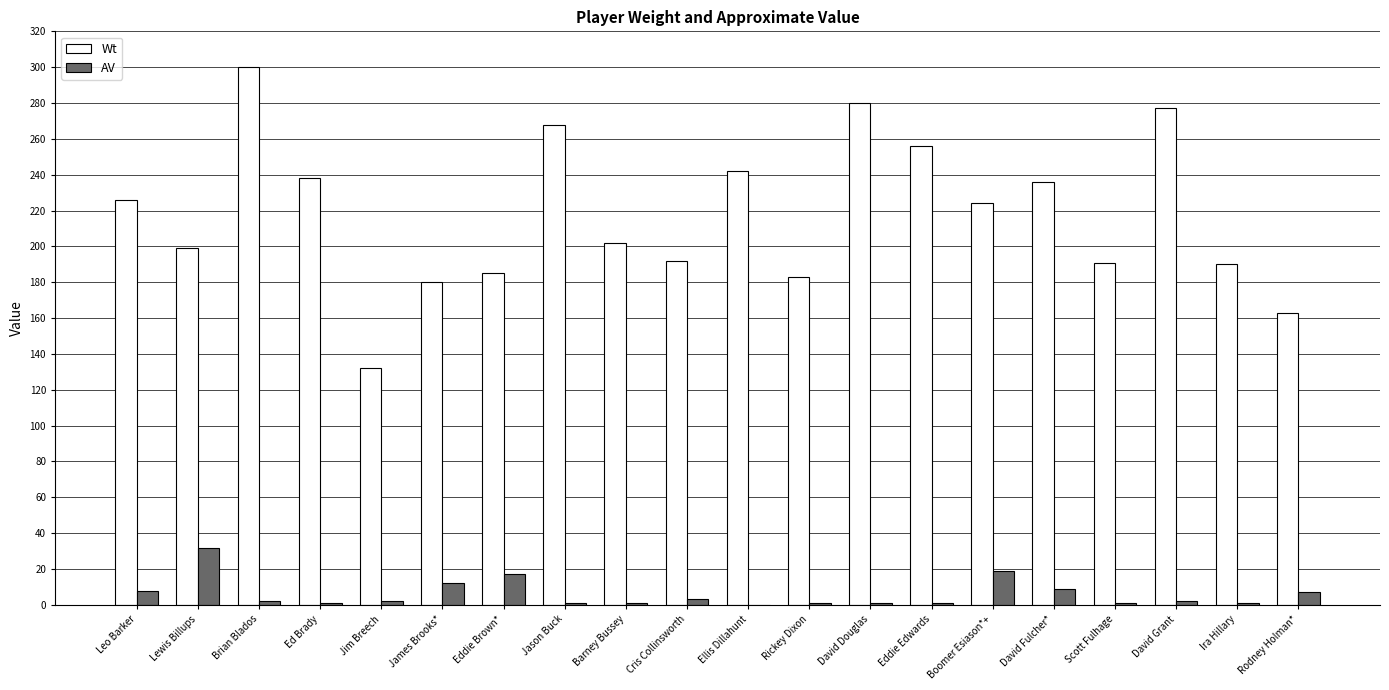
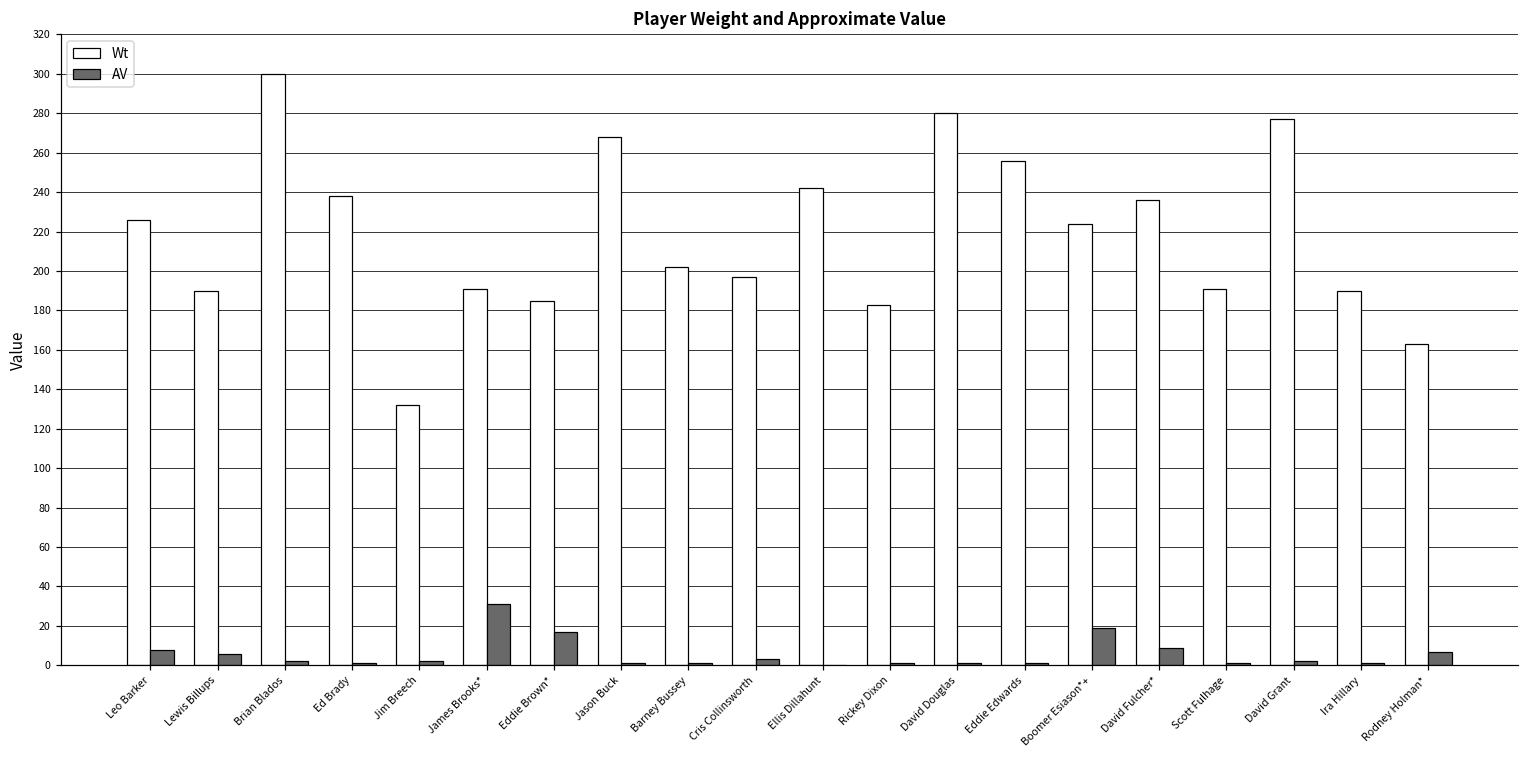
Wt, Lewis Billups: 199 -> 190
AV, Lewis Billups: 32 -> 6
Wt, James Brooks*: 180 -> 191
AV, James Brooks*: 12 -> 31
Wt, Cris Collinsworth: 192 -> 197
